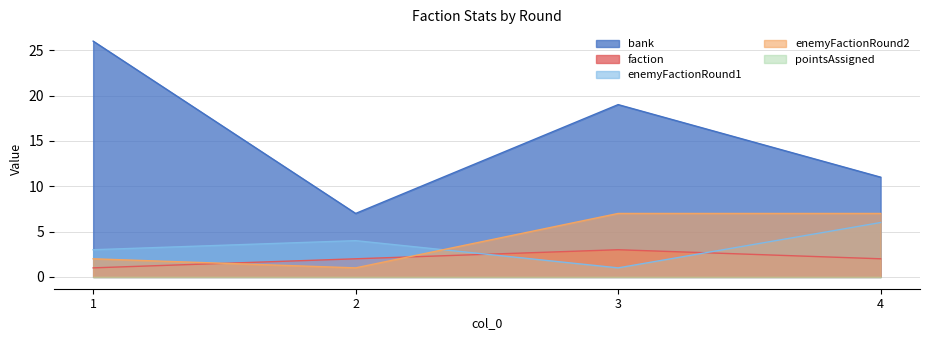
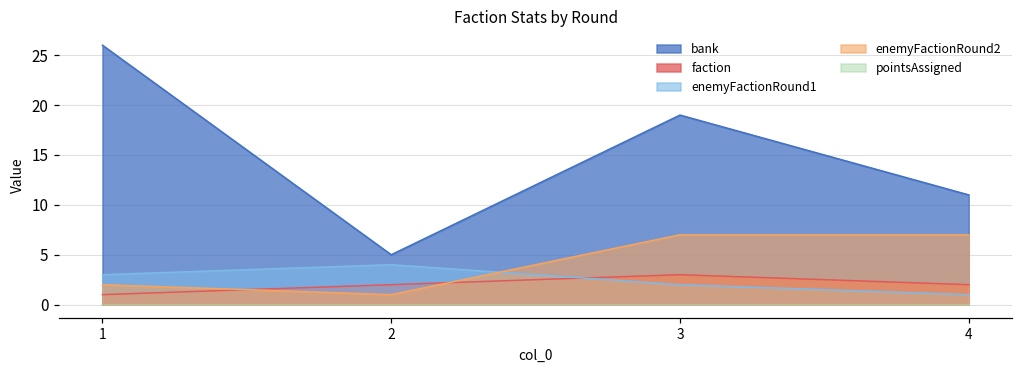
bank, 2: 7 -> 5
enemyFactionRound1, 3: 1 -> 2
enemyFactionRound1, 4: 6 -> 1
